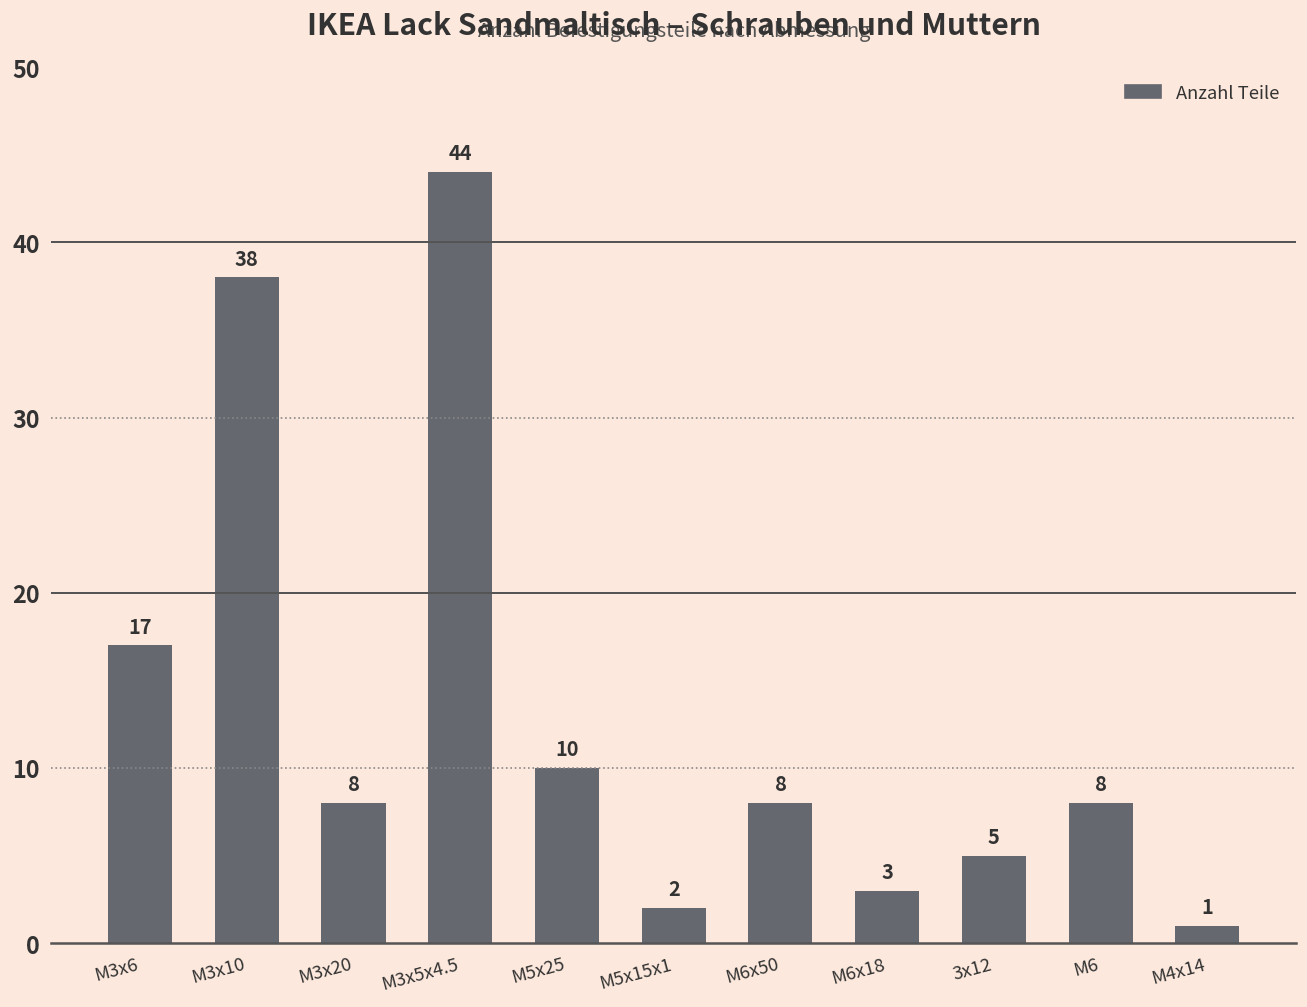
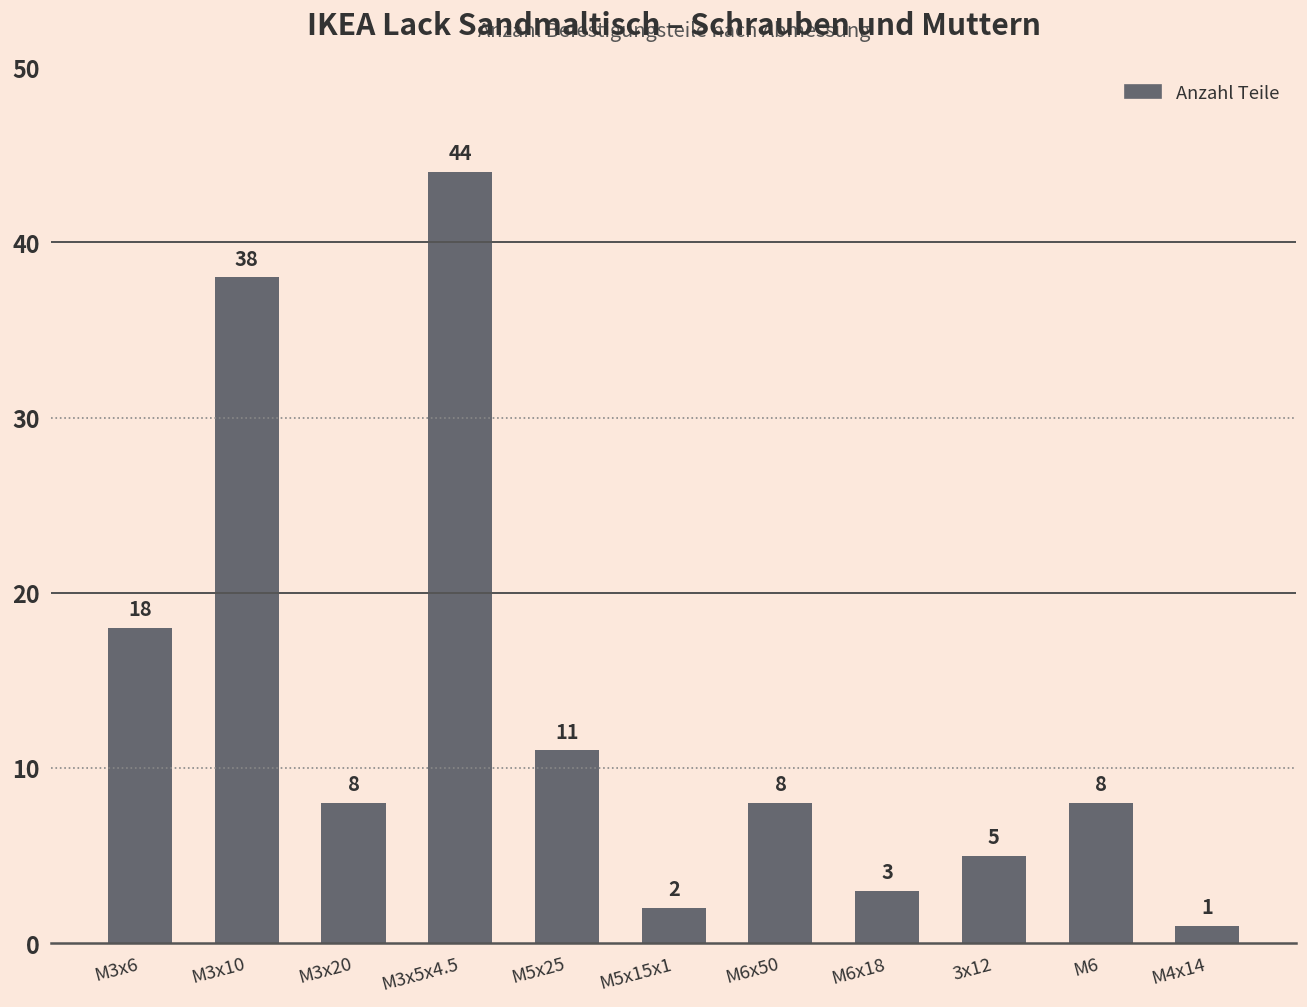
M3x6: 17 -> 18
M5x25: 10 -> 11
